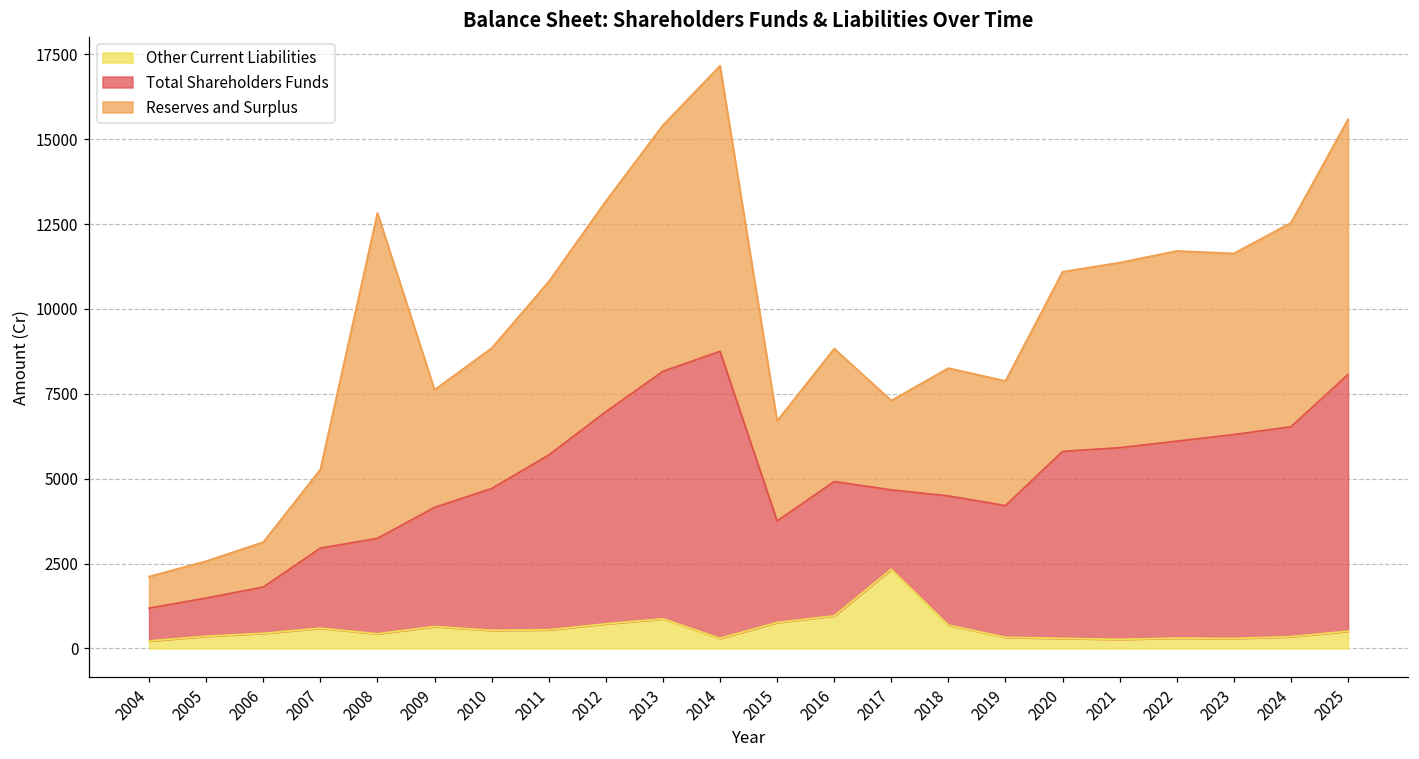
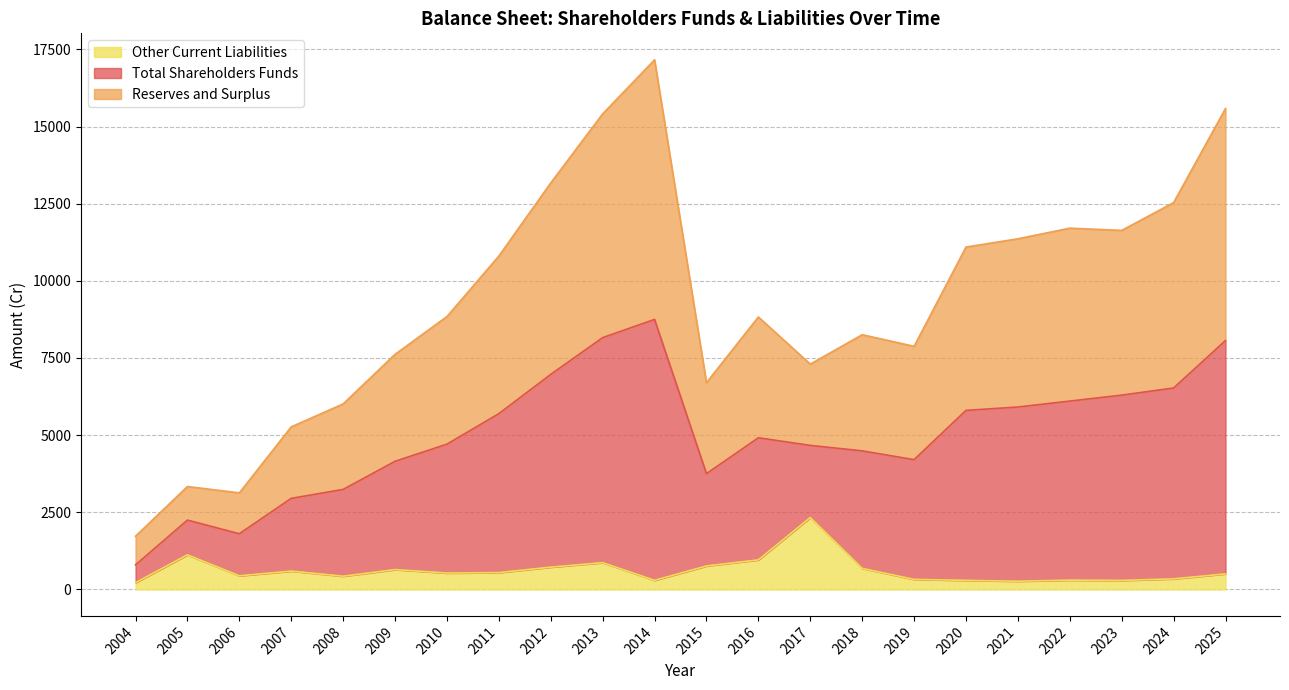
Total Shareholders Funds, 2004: 1000 -> 600
Other Current Liabilities, 2005: 400 -> 1100
Reserves and Surplus, 2008: 9600 -> 2800
